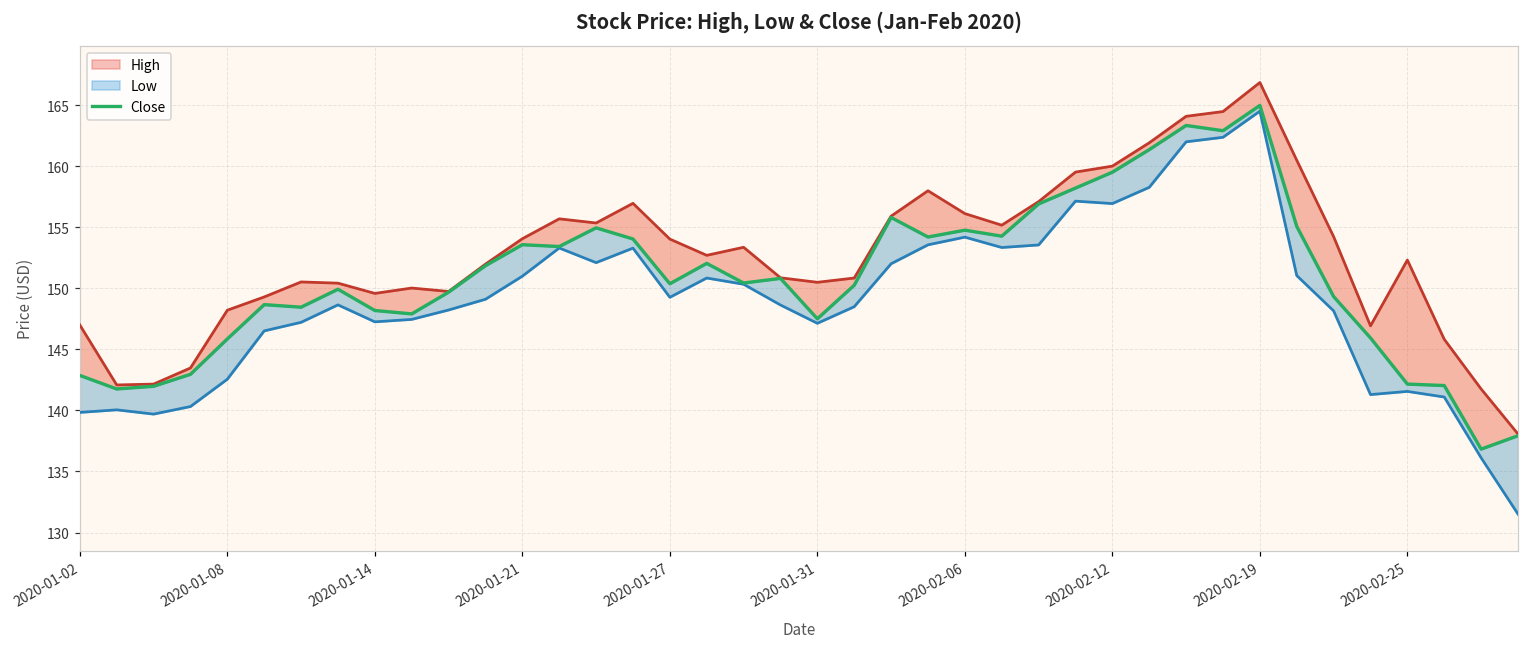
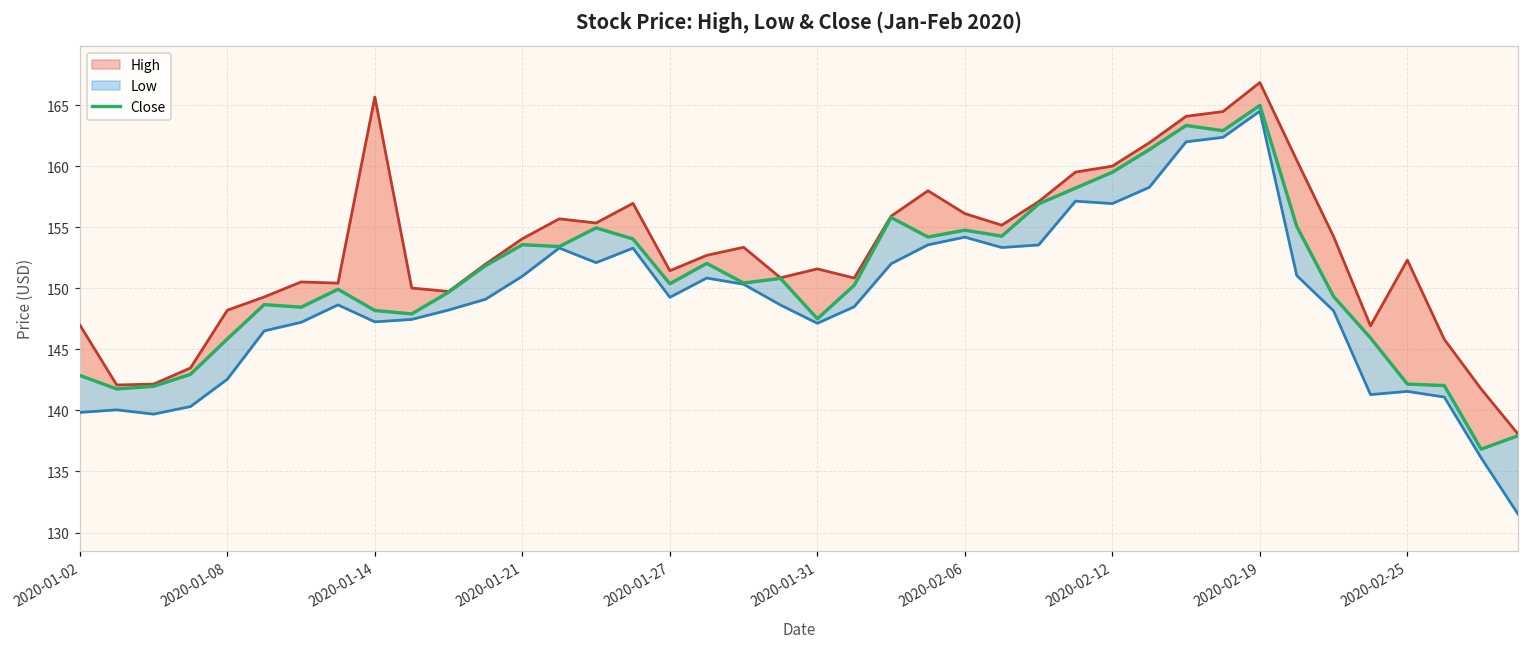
High, 2020-01-14: 149.6 -> 165.7
High, 2020-01-27: 154.0 -> 151.4
High, 2020-01-31: 150.5 -> 151.6
